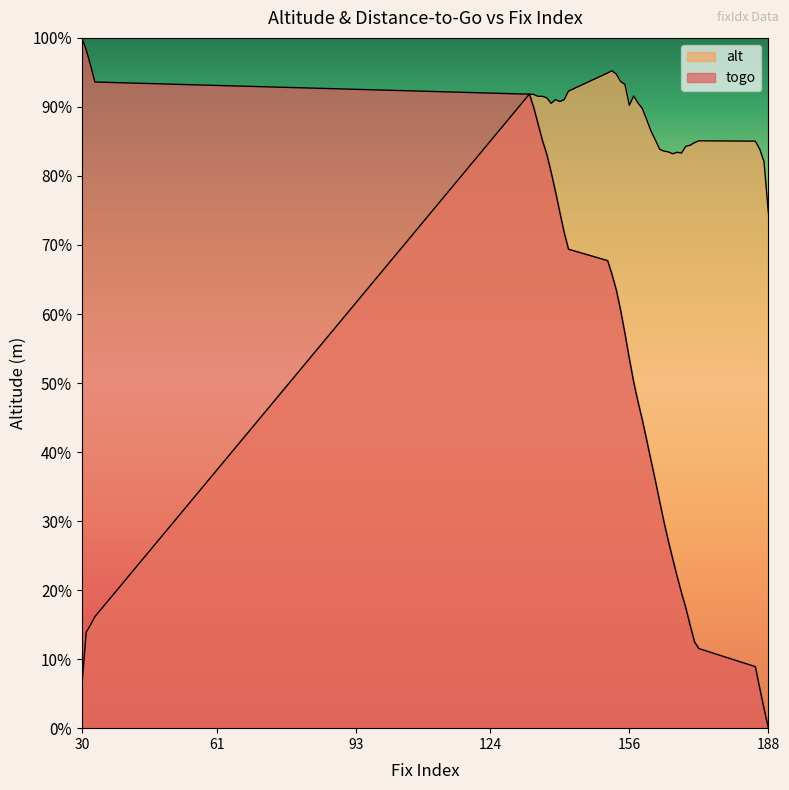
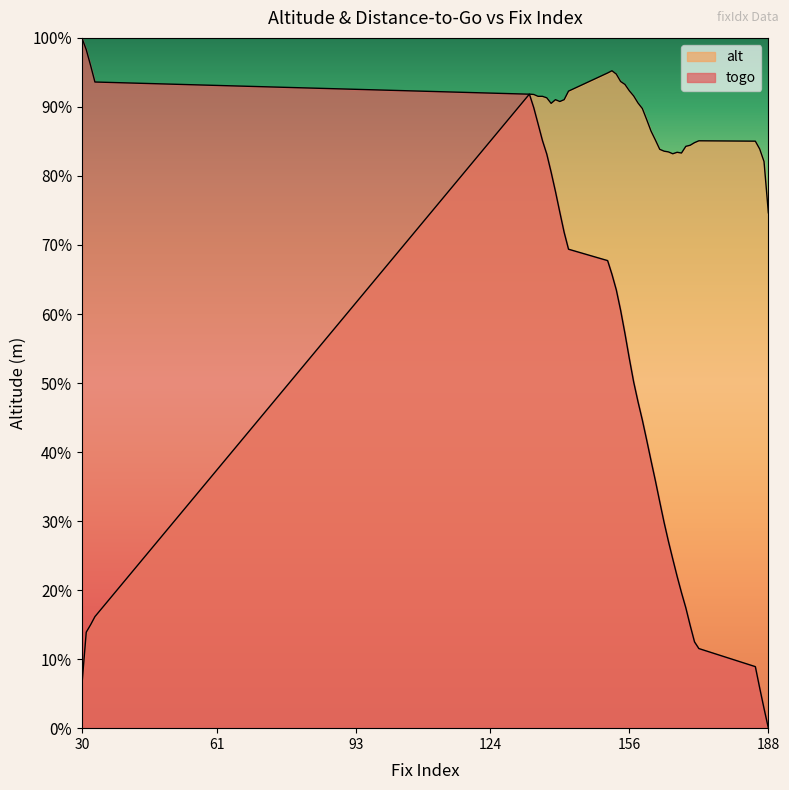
alt, 156: 90% -> 92%
